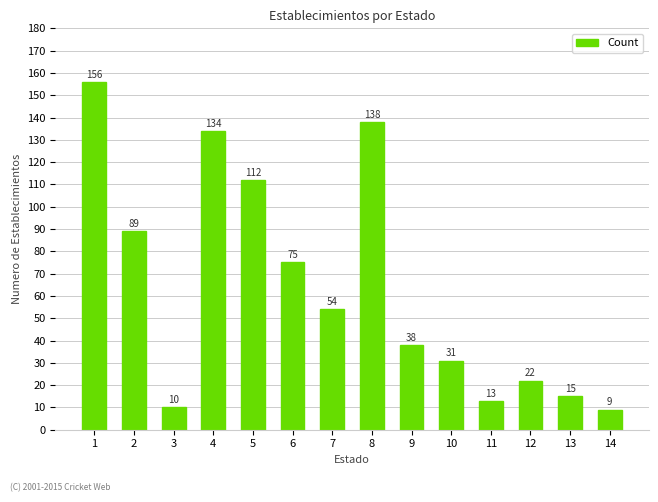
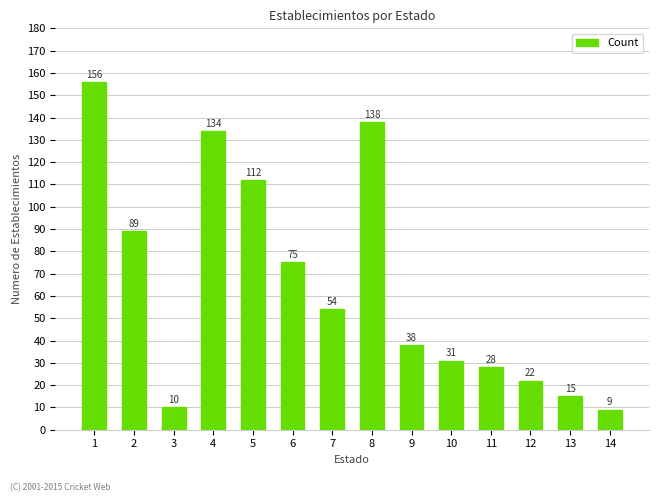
11: 13 -> 28
